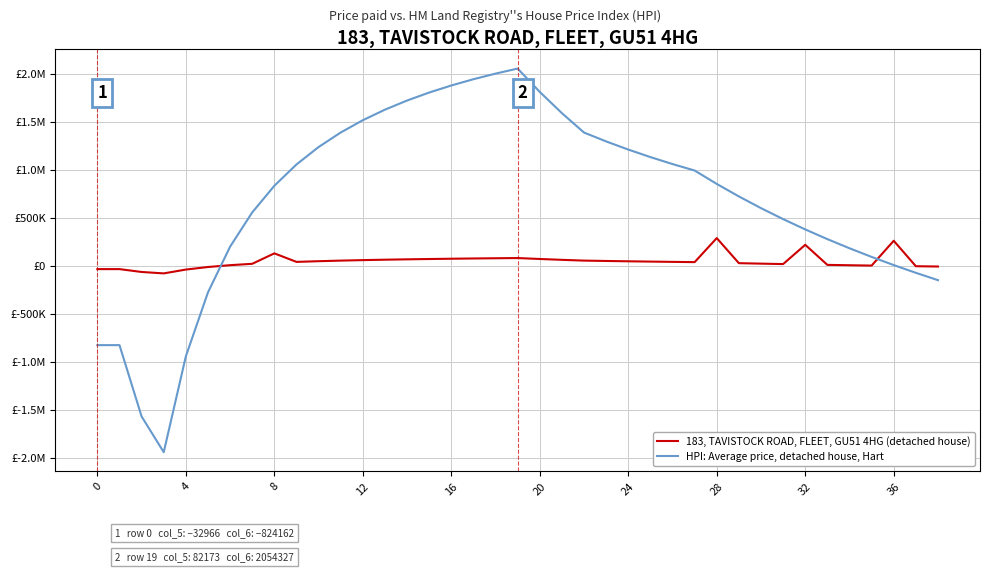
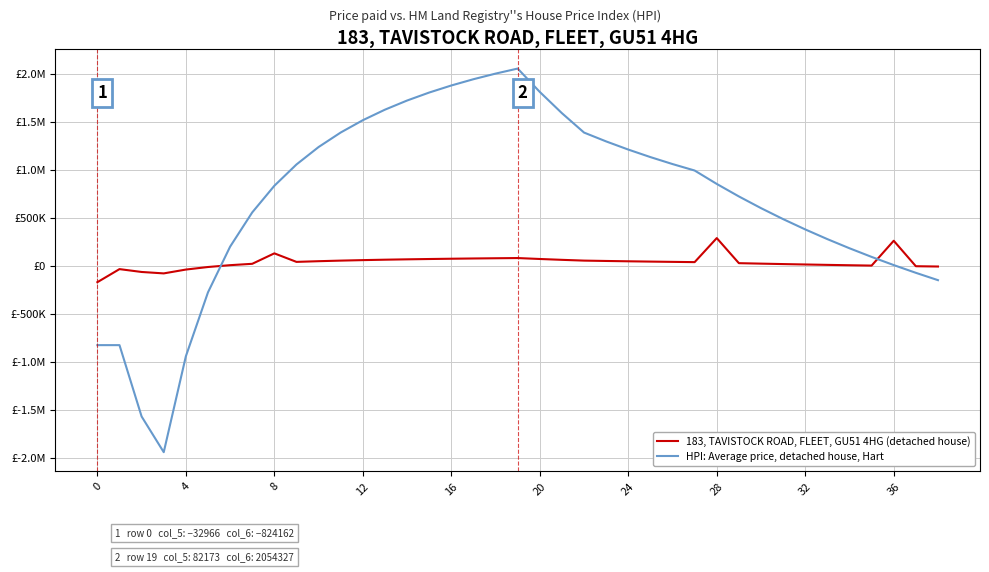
183, TAVISTOCK ROAD, FLEET, GU51 4HG (detached house), 0: £0 -> £-200000
183, TAVISTOCK ROAD, FLEET, GU51 4HG (detached house), 32: £200000 -> £0
